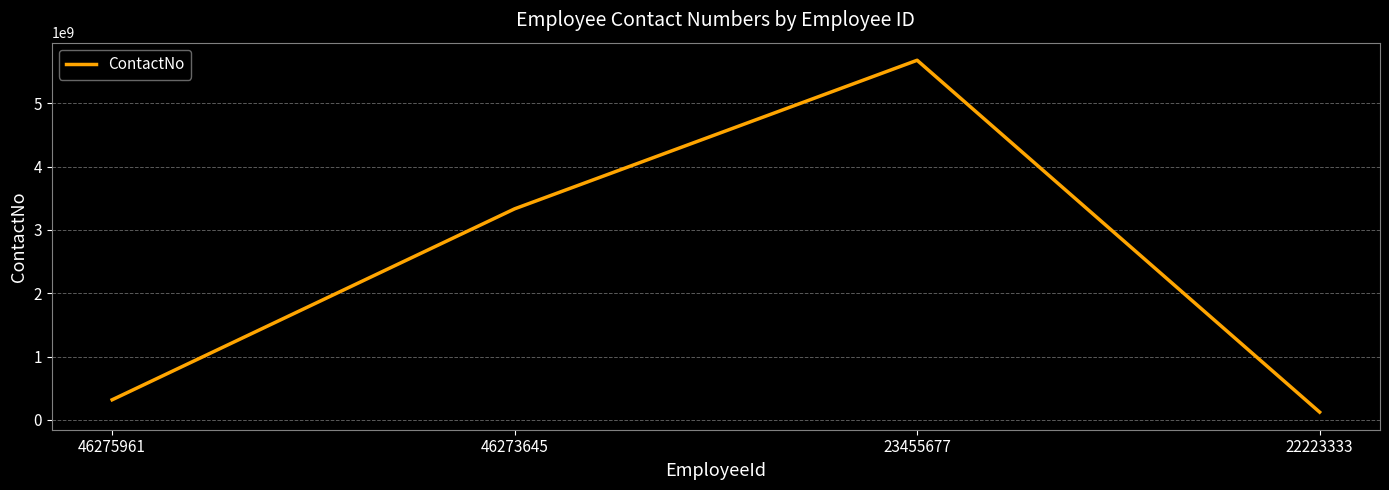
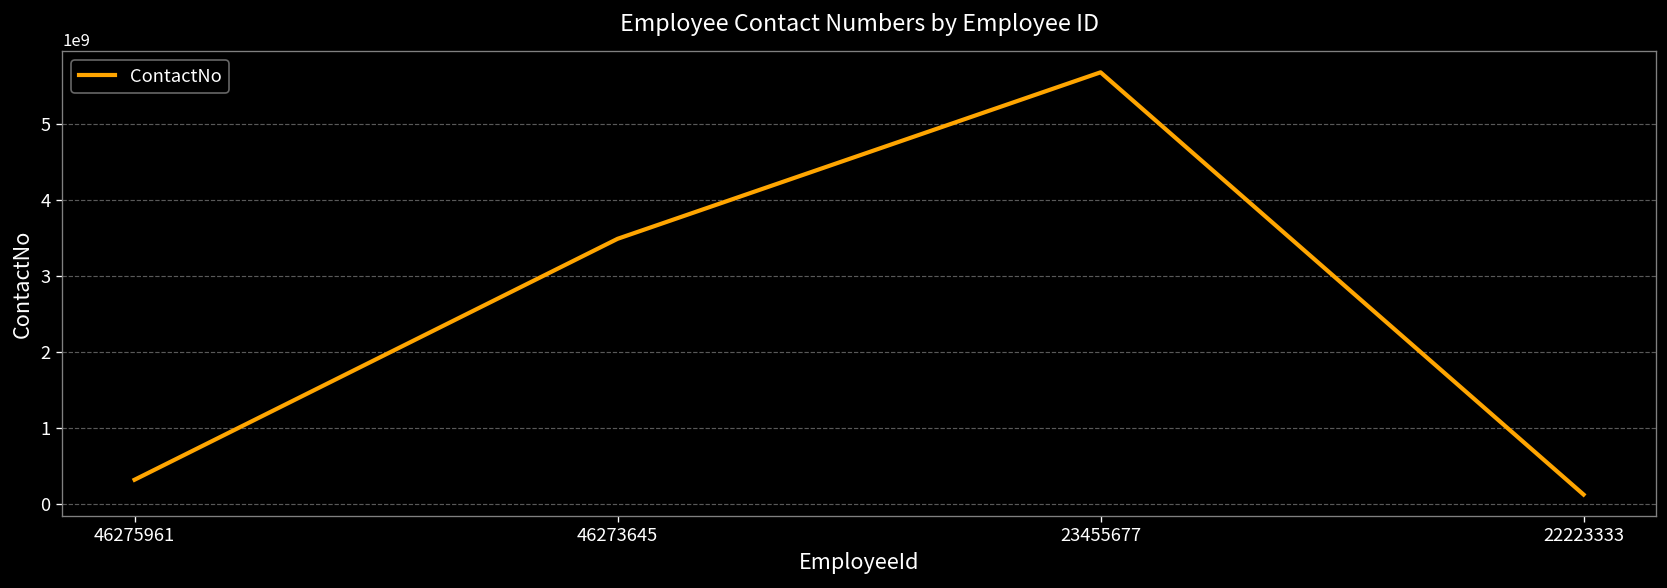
46273645: 3300000000 -> 3500000000
